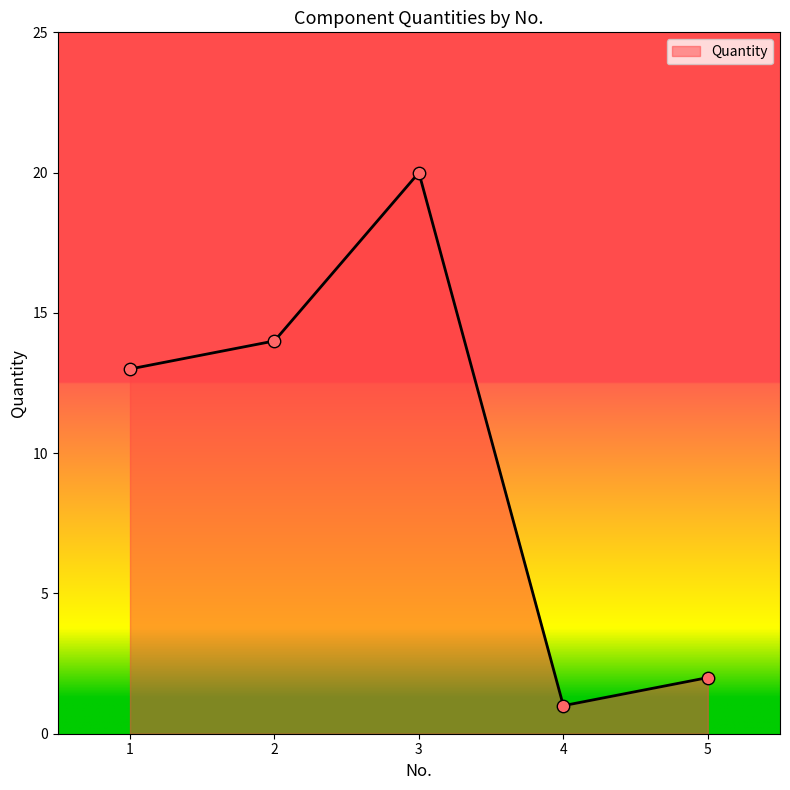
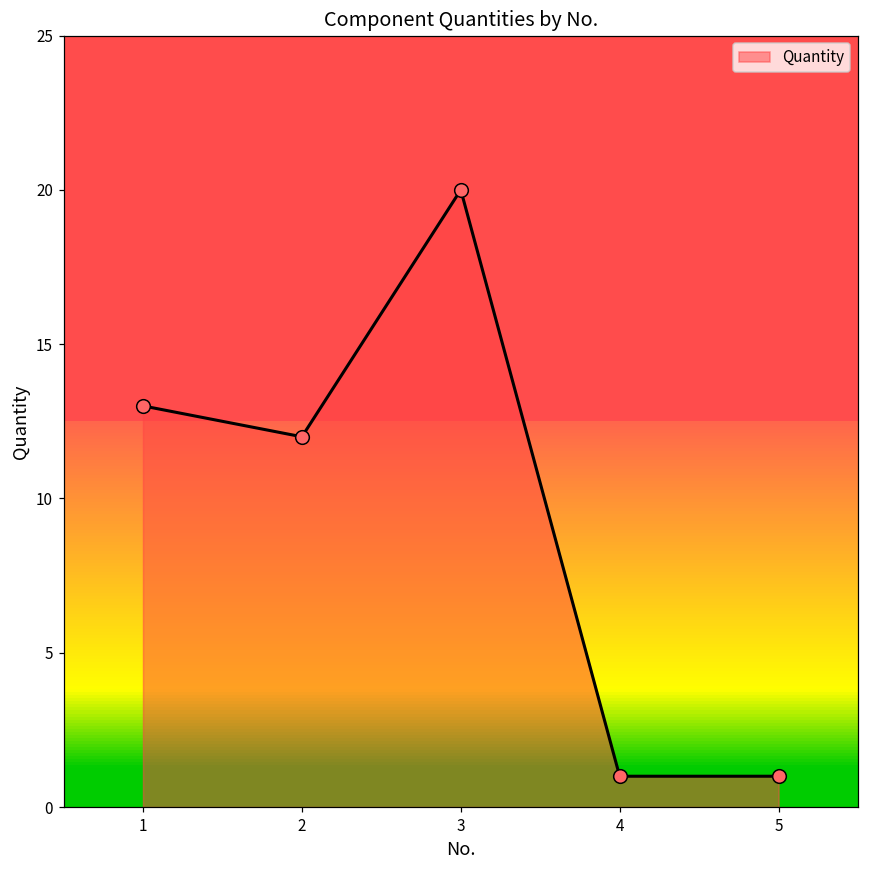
2: 14 -> 12
5: 2 -> 1
